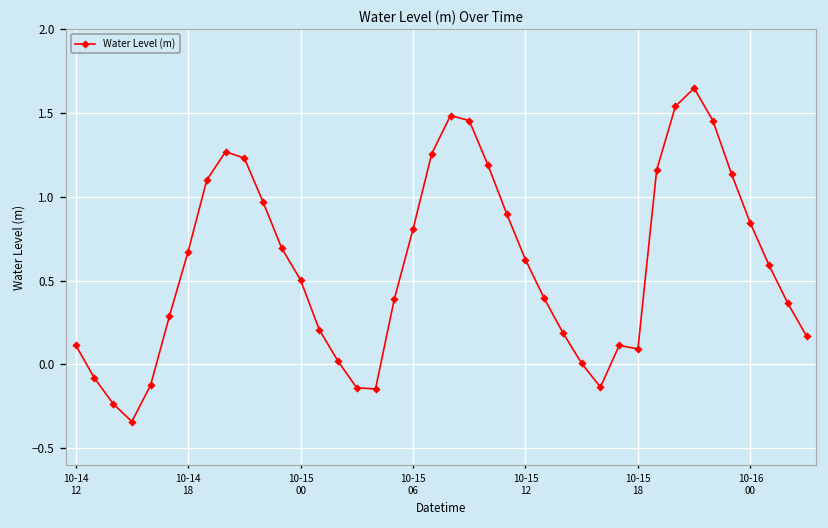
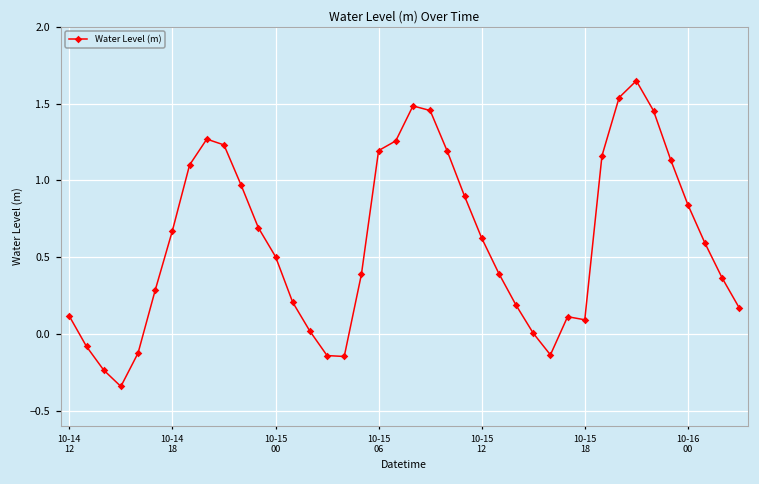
10-15 06: 0.81 -> 1.19
